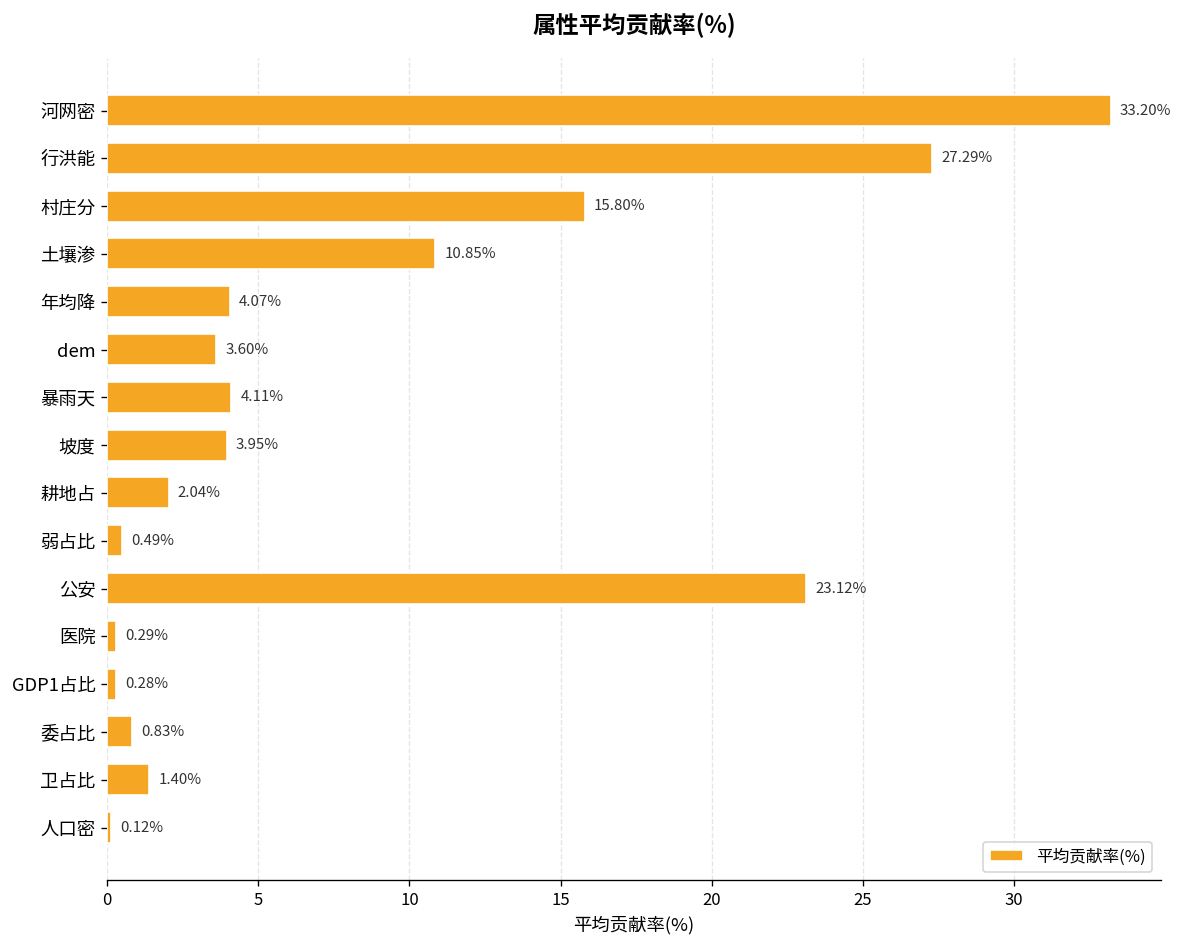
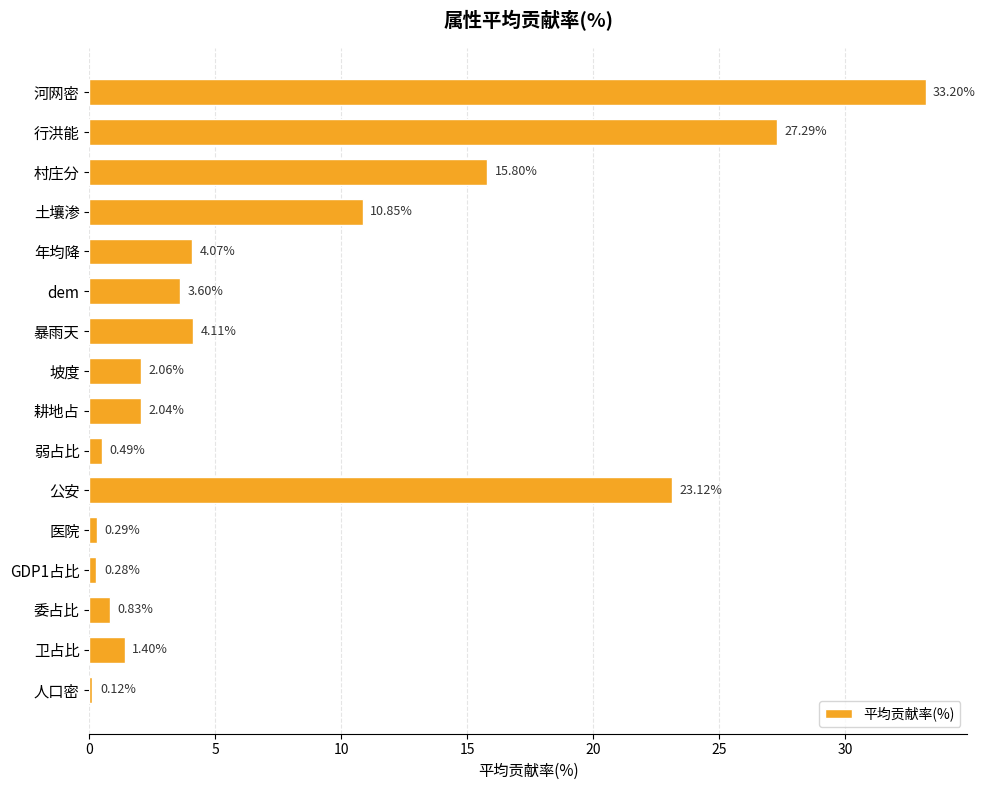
坡度: 3.95% -> 2.06%
